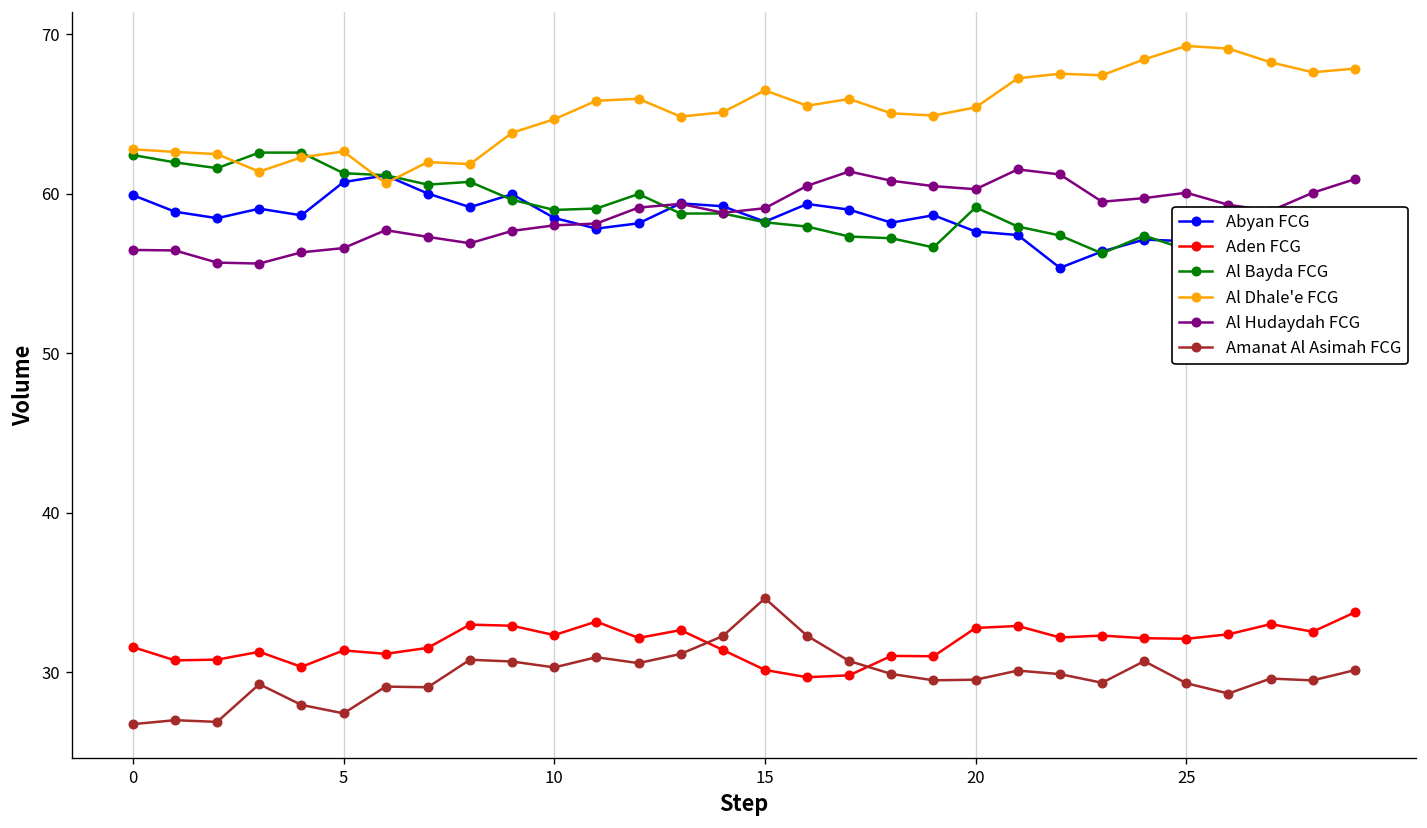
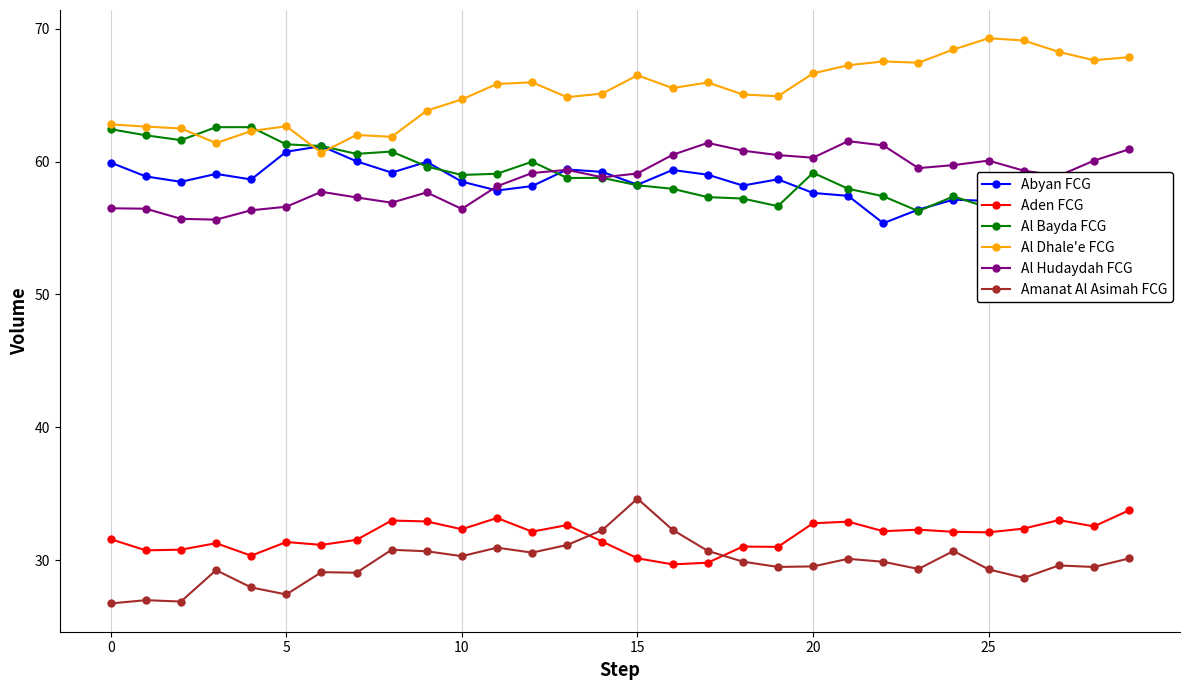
Al Hudaydah FCG, 10: 58.0 -> 56.4
Al Dhale'e FCG, 20: 65.4 -> 66.6
